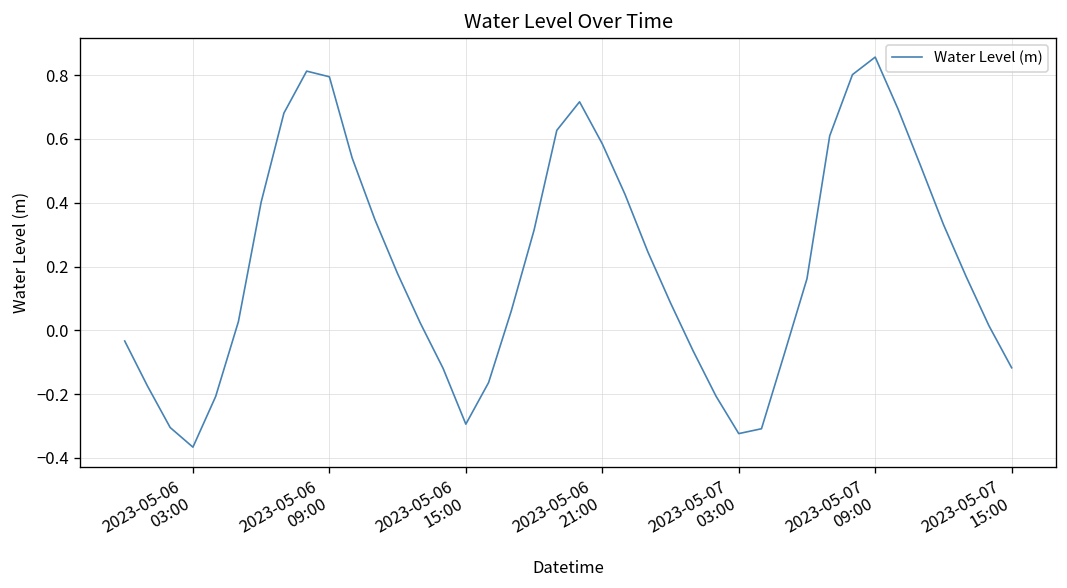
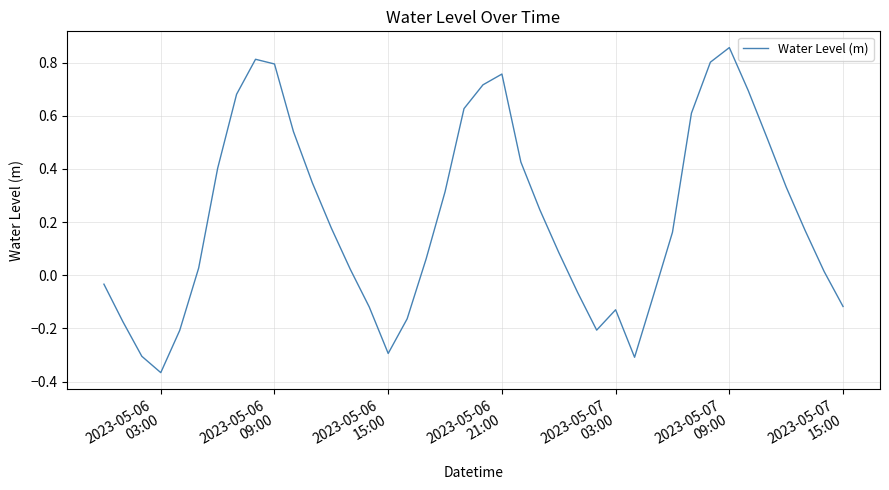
2023-05-06 21:00: 0.58 -> 0.76
2023-05-07 03:00: -0.32 -> -0.13
